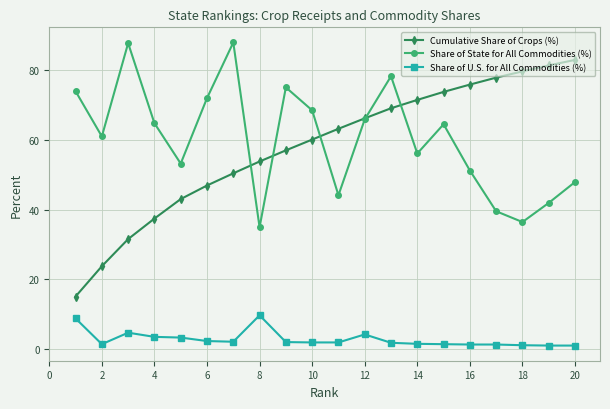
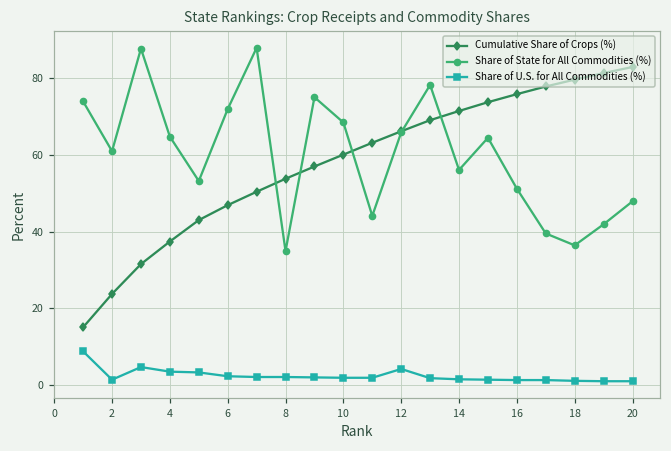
Share of U.S. for All Commodities (%), 8: 10 -> 2
